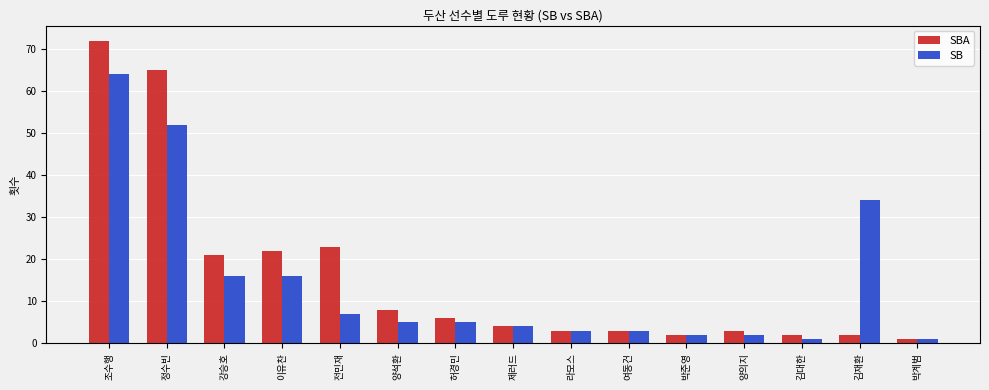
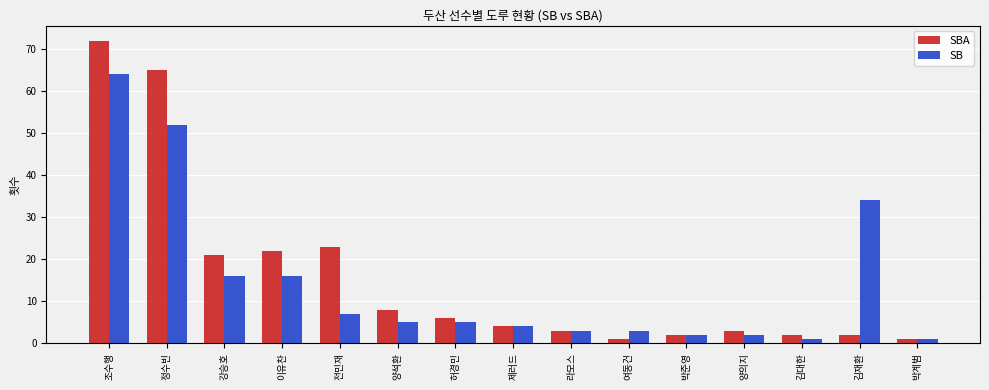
SBA, 여동건: 3 -> 1
